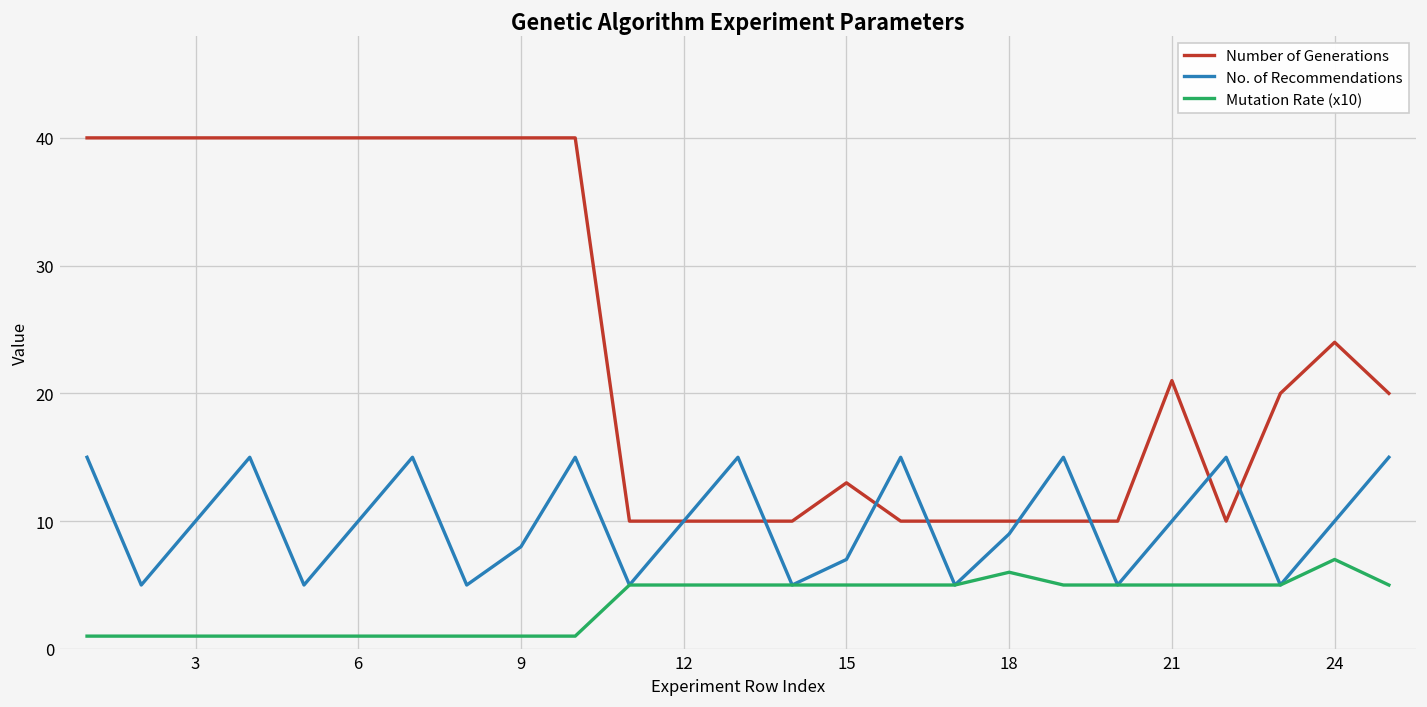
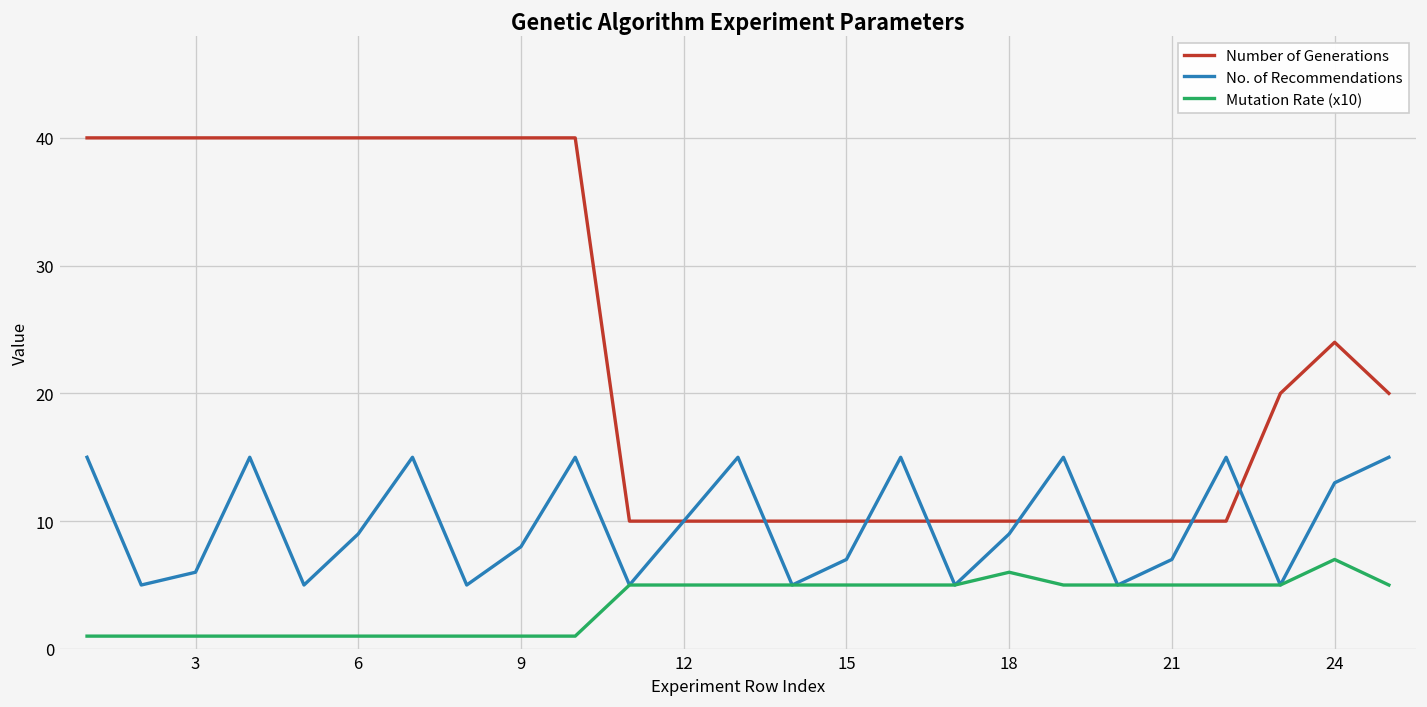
No. of Recommendations, 3: 10 -> 6
No. of Recommendations, 6: 10 -> 9
Number of Generations, 15: 13 -> 10
Number of Generations, 21: 21 -> 10
No. of Recommendations, 21: 10 -> 7
No. of Recommendations, 24: 10 -> 13
